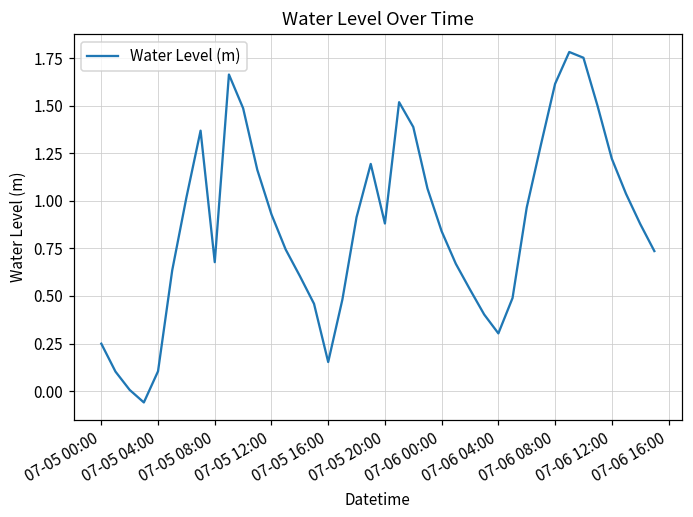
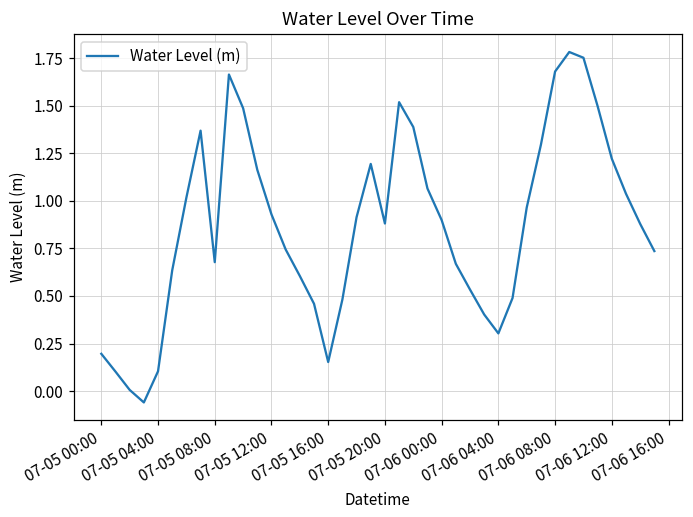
07-05 00:00: 0.25 -> 0.20
07-06 00:00: 0.84 -> 0.90
07-06 08:00: 1.62 -> 1.68
